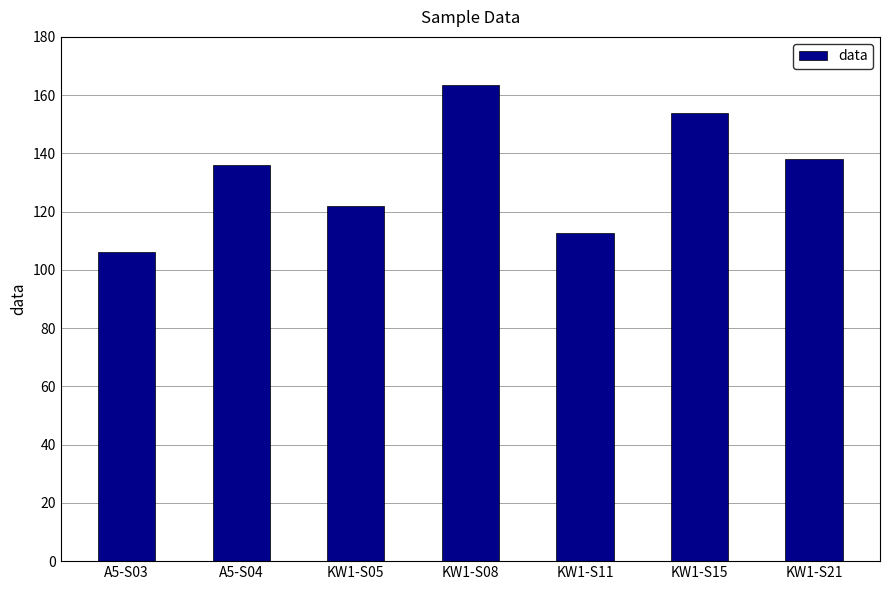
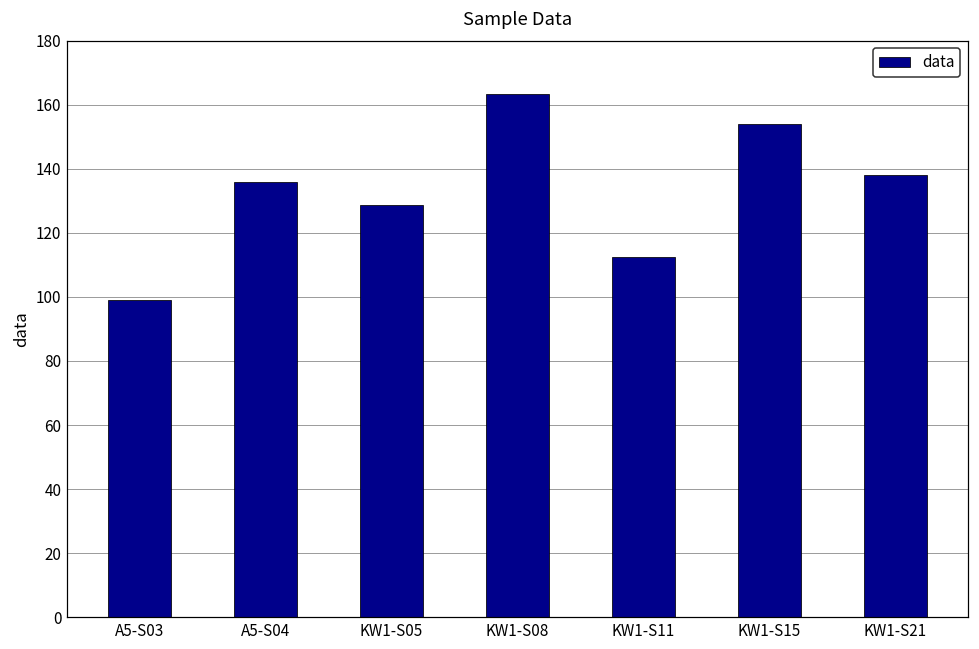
A5-S03: 106 -> 99
KW1-S05: 122 -> 129
